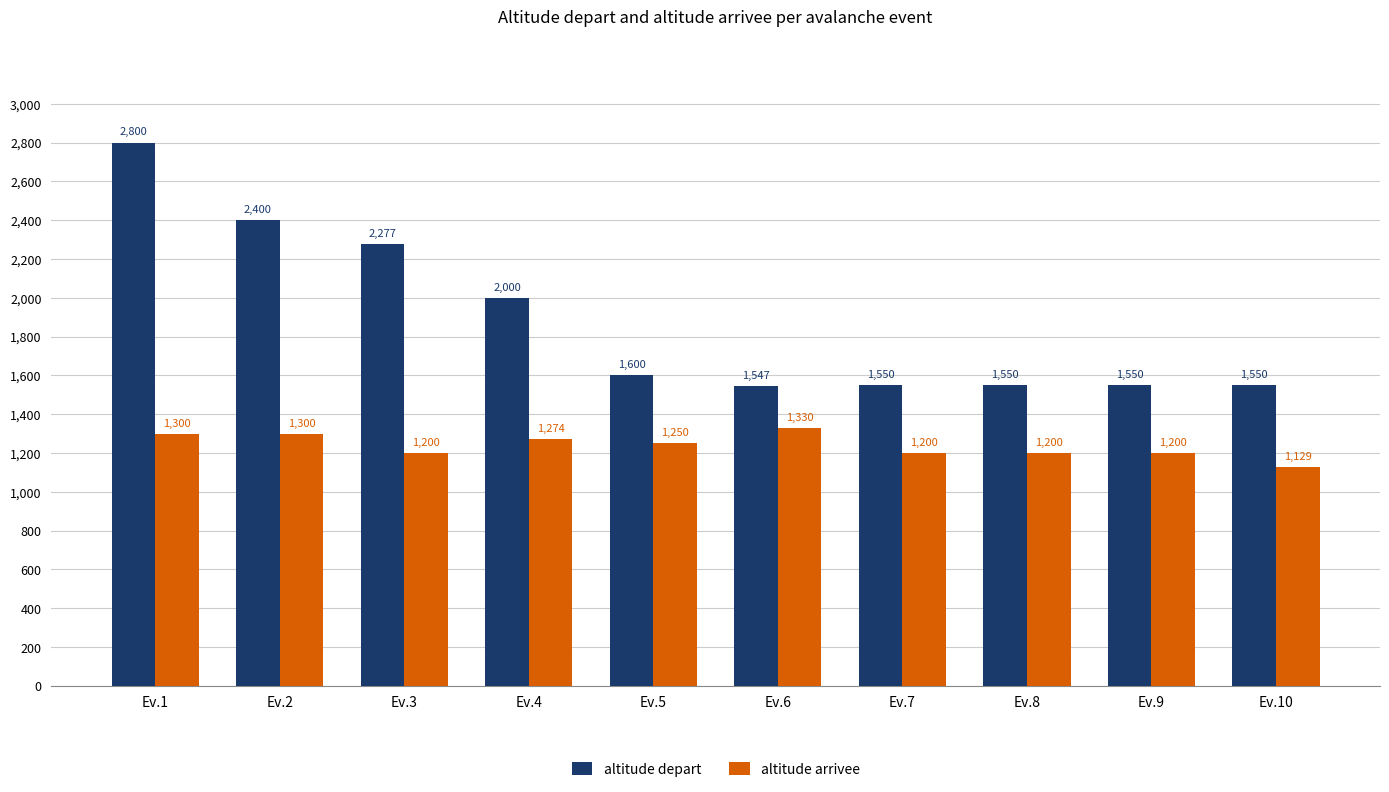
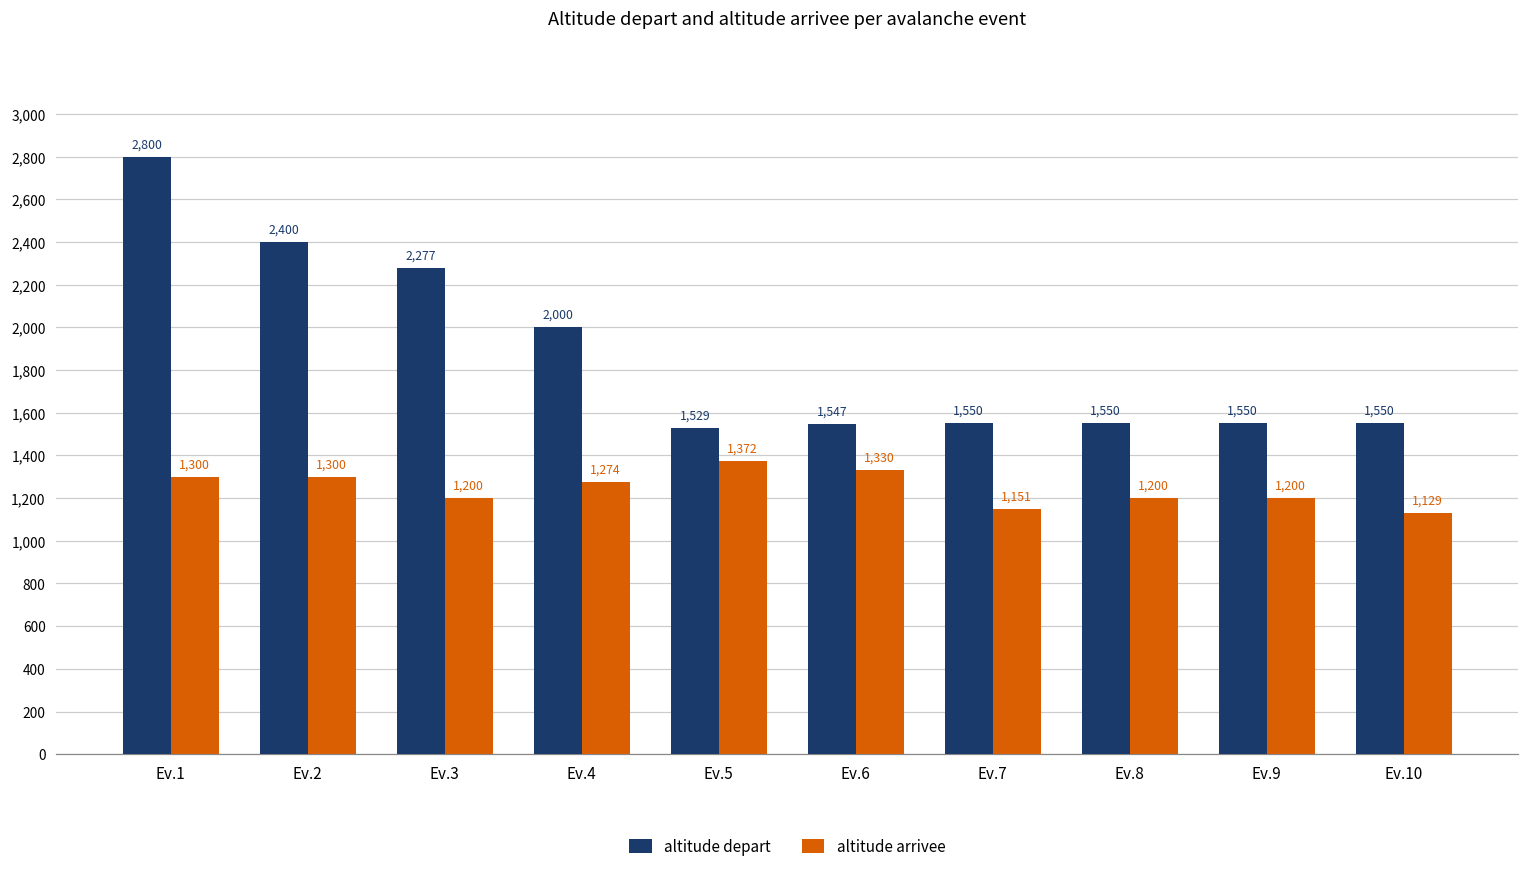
altitude depart, Ev.5: 1,600 -> 1,529
altitude arrivee, Ev.5: 1,250 -> 1,372
altitude arrivee, Ev.7: 1,200 -> 1,151
